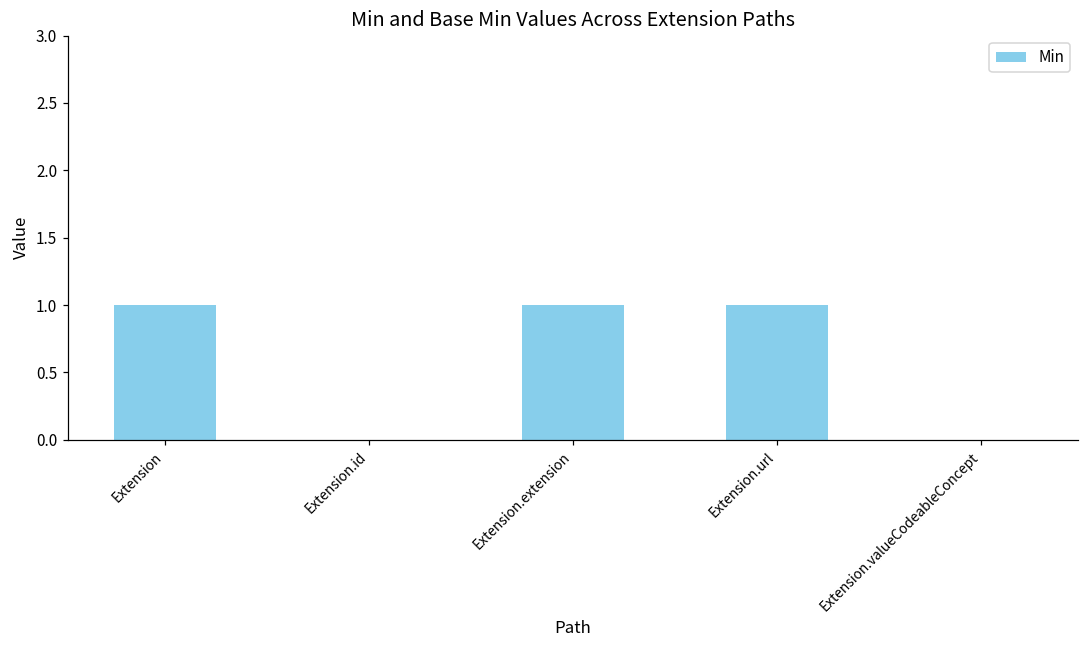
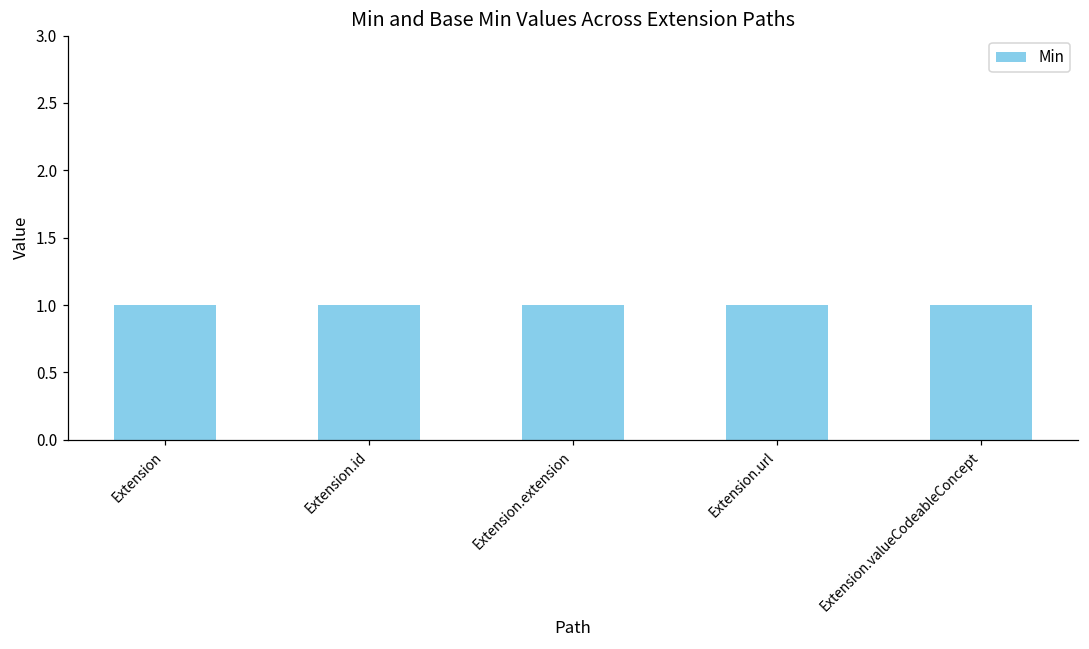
Extension.id: 0 -> 1
Extension.valueCodeableConcept: 0 -> 1
